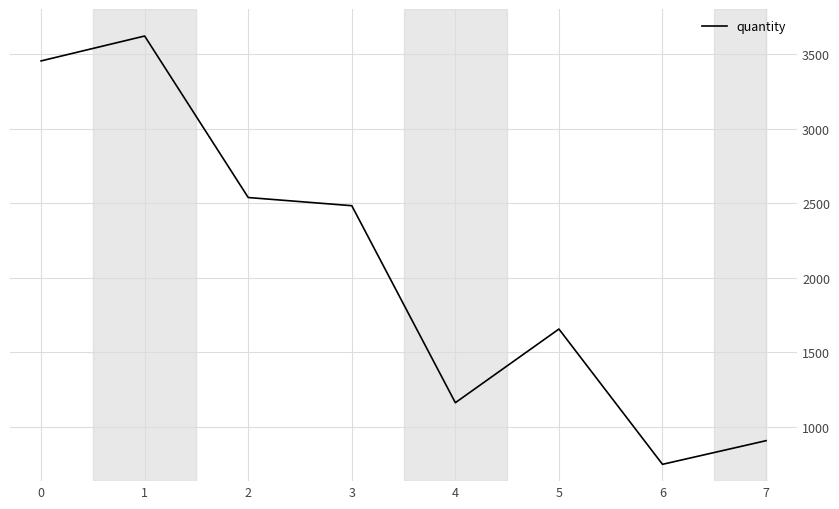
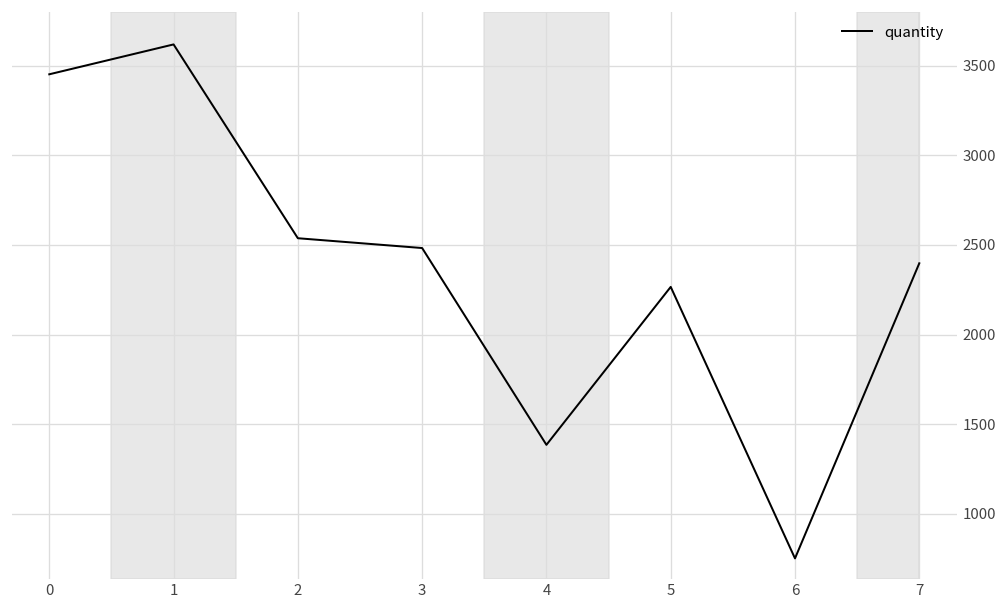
4: 1160 -> 1380
5: 1660 -> 2270
7: 910 -> 2400
